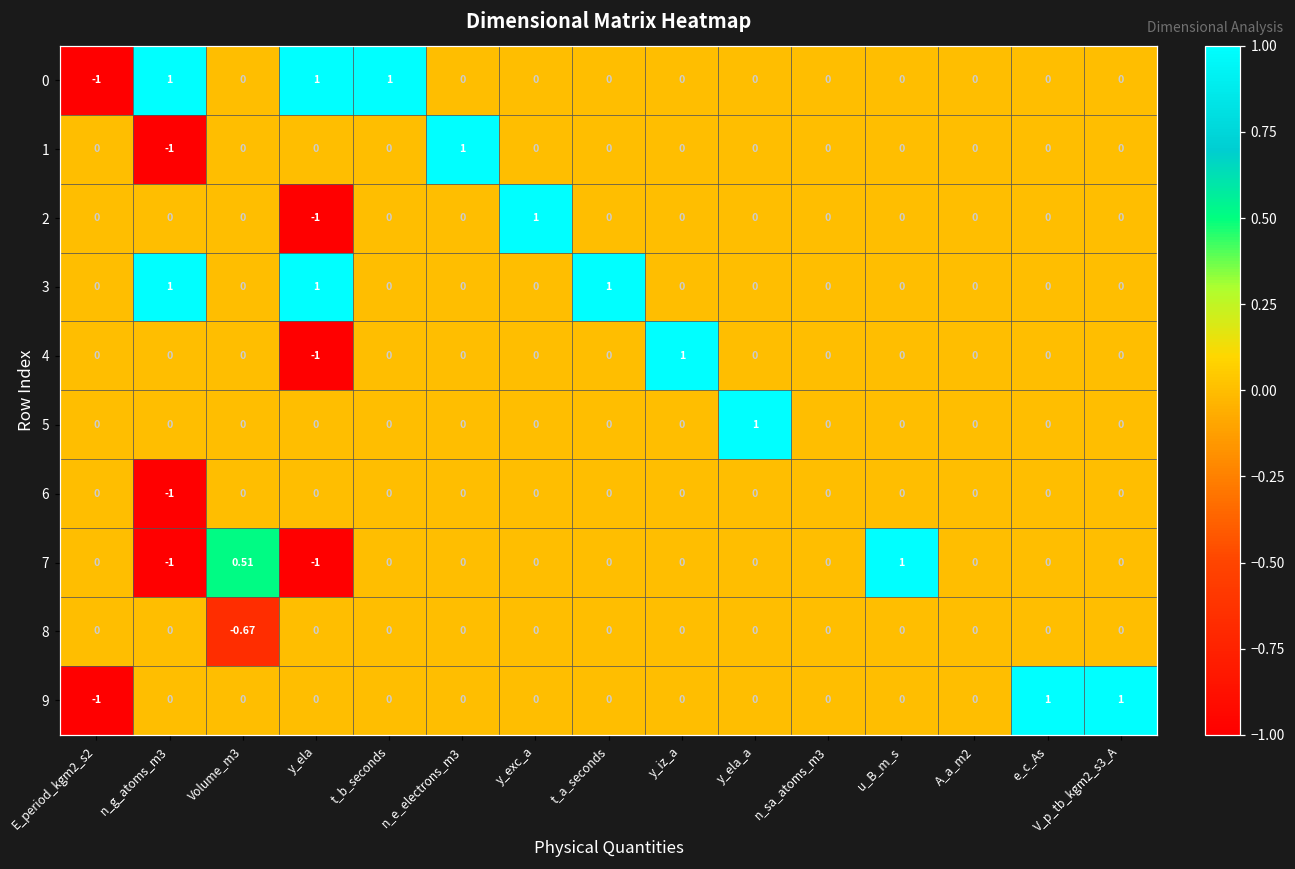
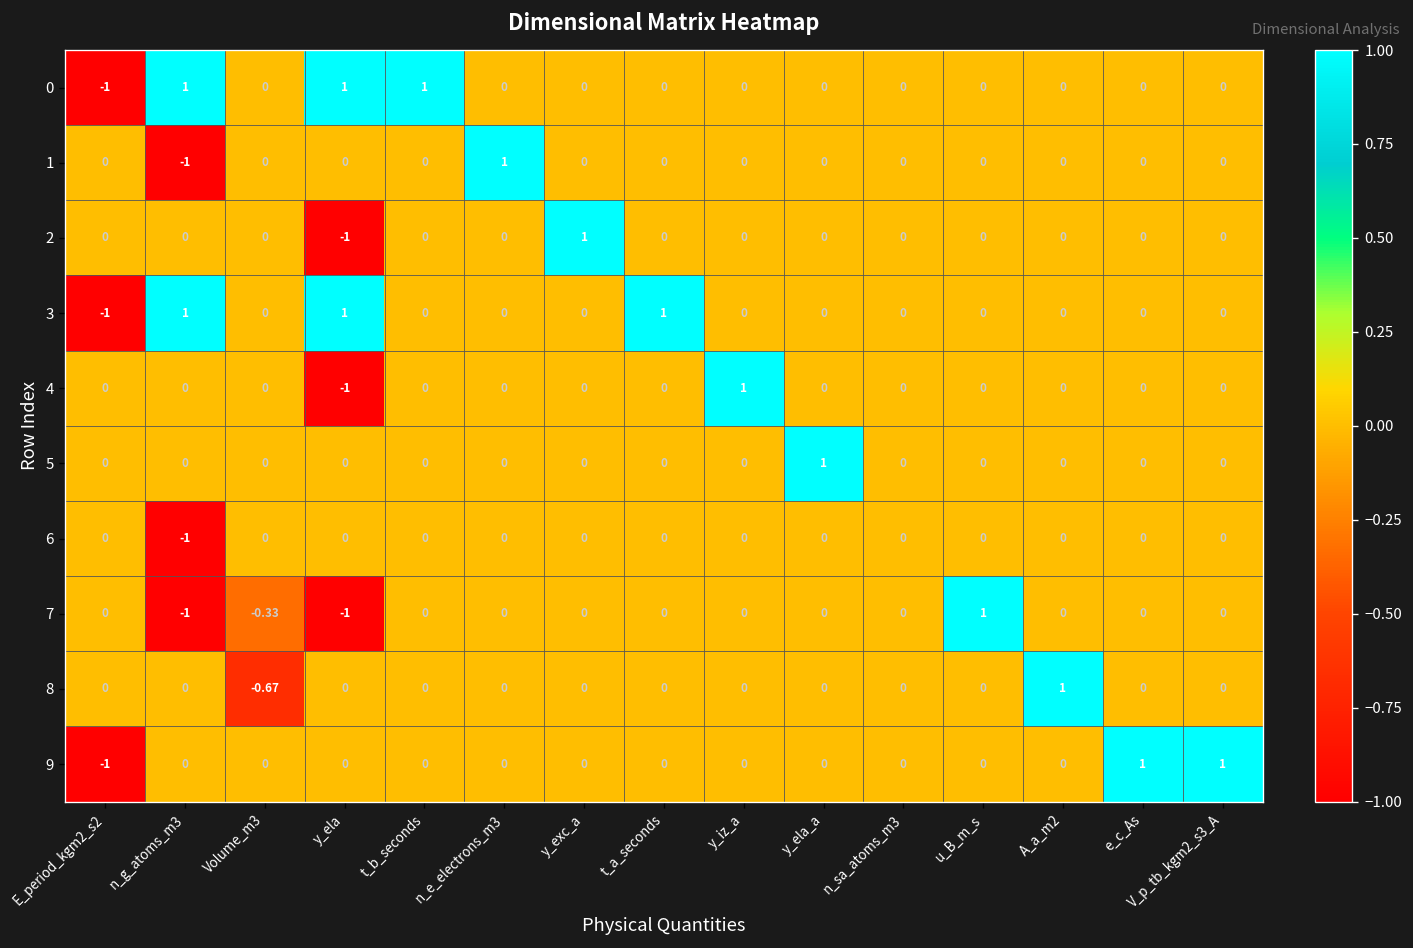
3, E_period_kgm2_s2: 0 -> -1
7, Volume_m3: 0.51 -> -0.33
8, A_a_m2: 0 -> 1
